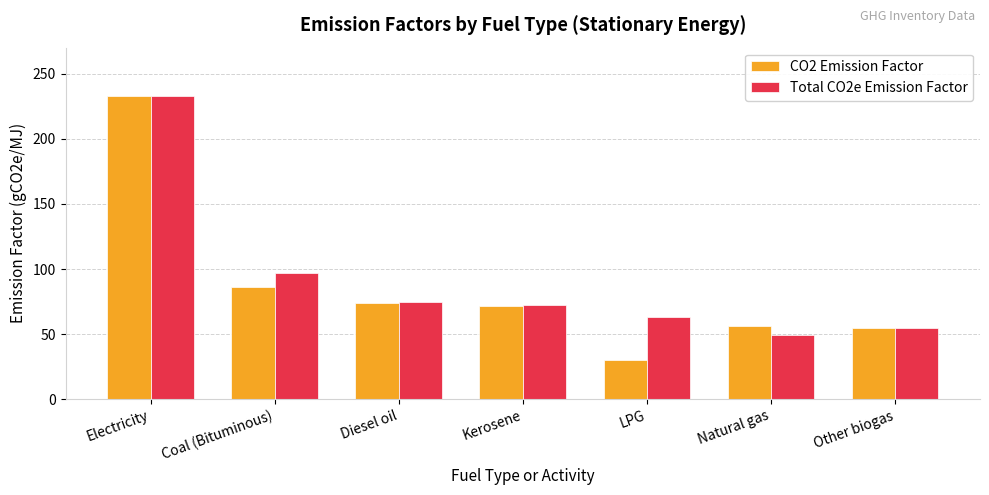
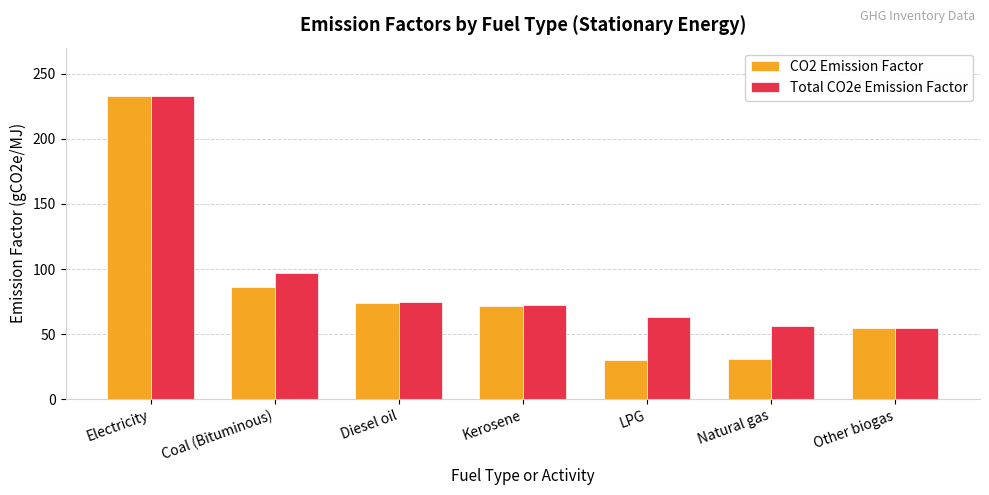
CO2 Emission Factor, Natural gas: 56 -> 31
Total CO2e Emission Factor, Natural gas: 49 -> 56
